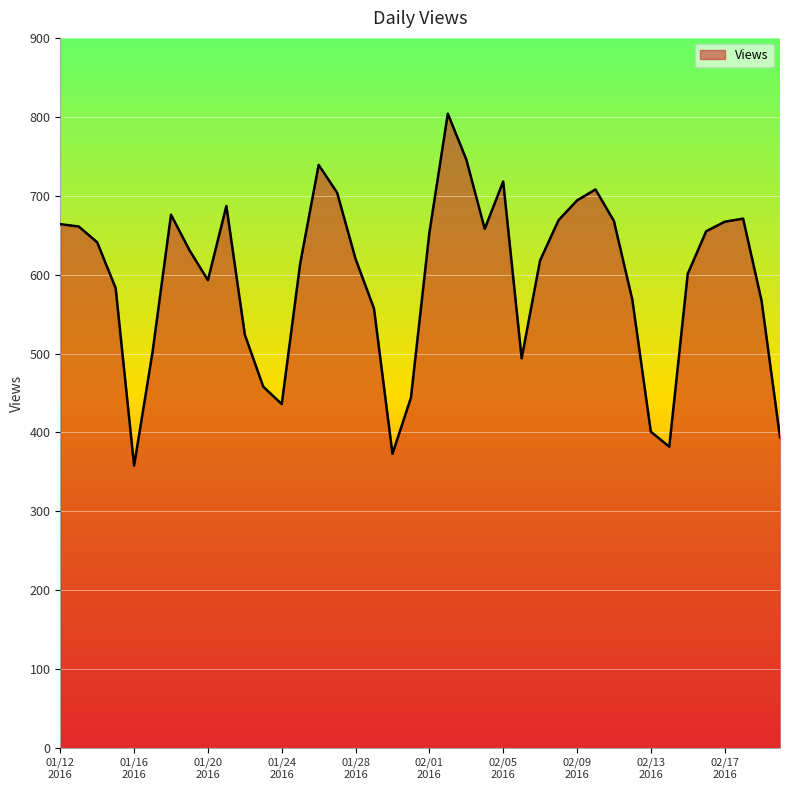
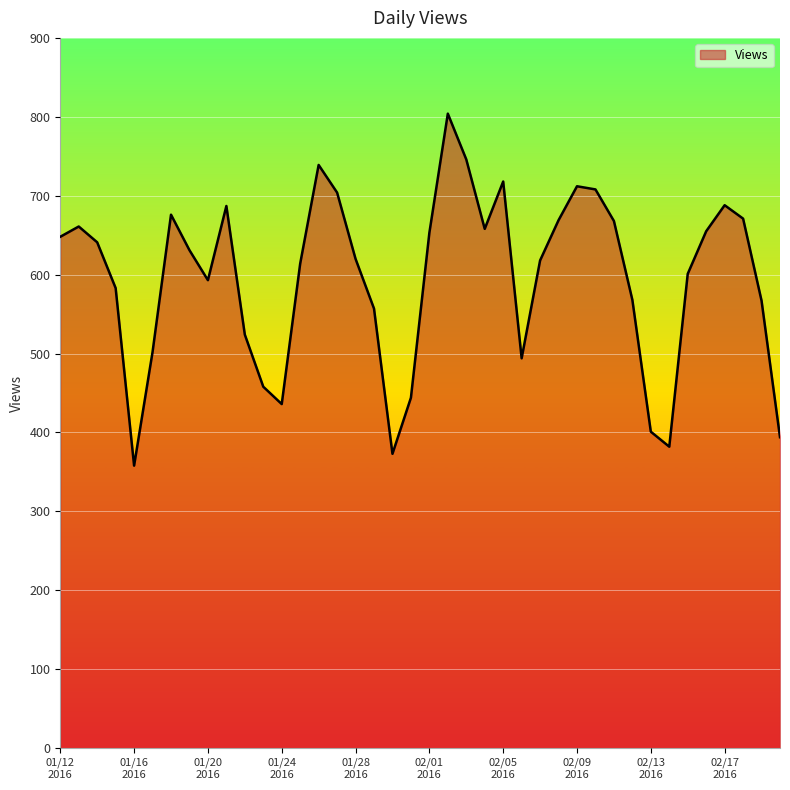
01/12 2016: 660 -> 650
02/09 2016: 690 -> 710
02/17 2016: 670 -> 690
